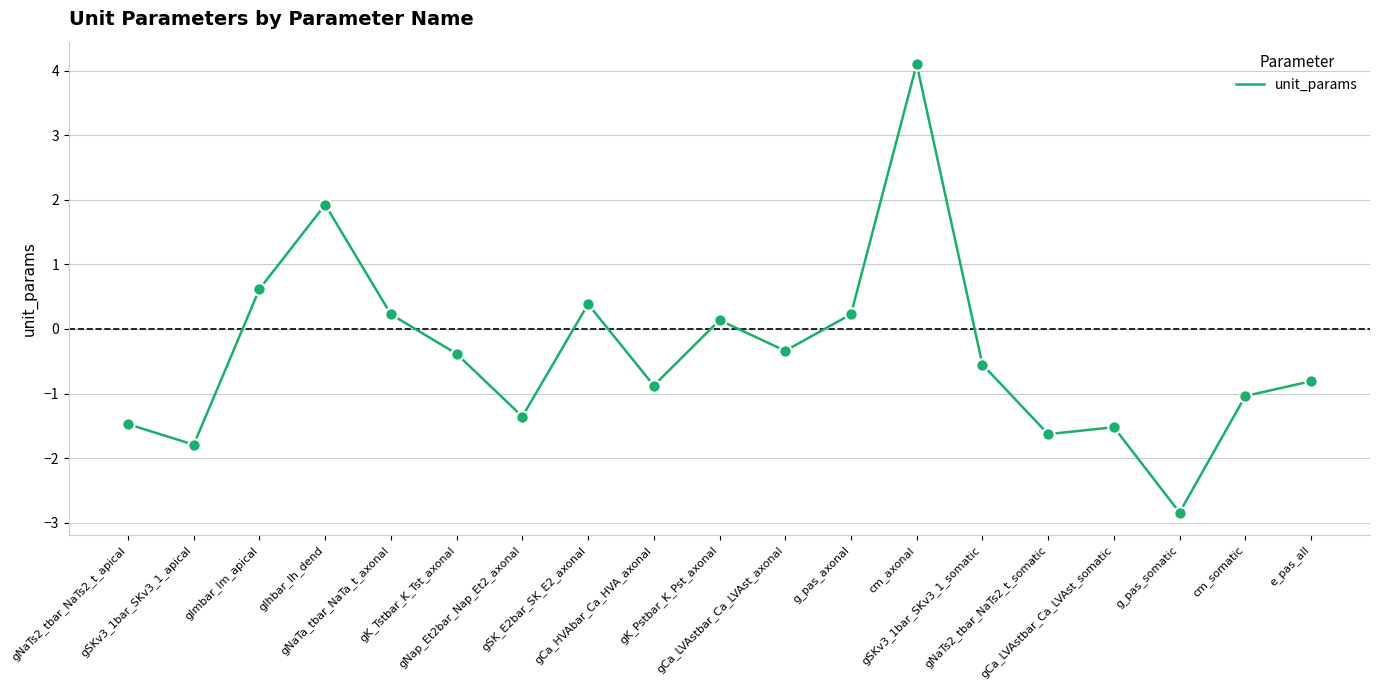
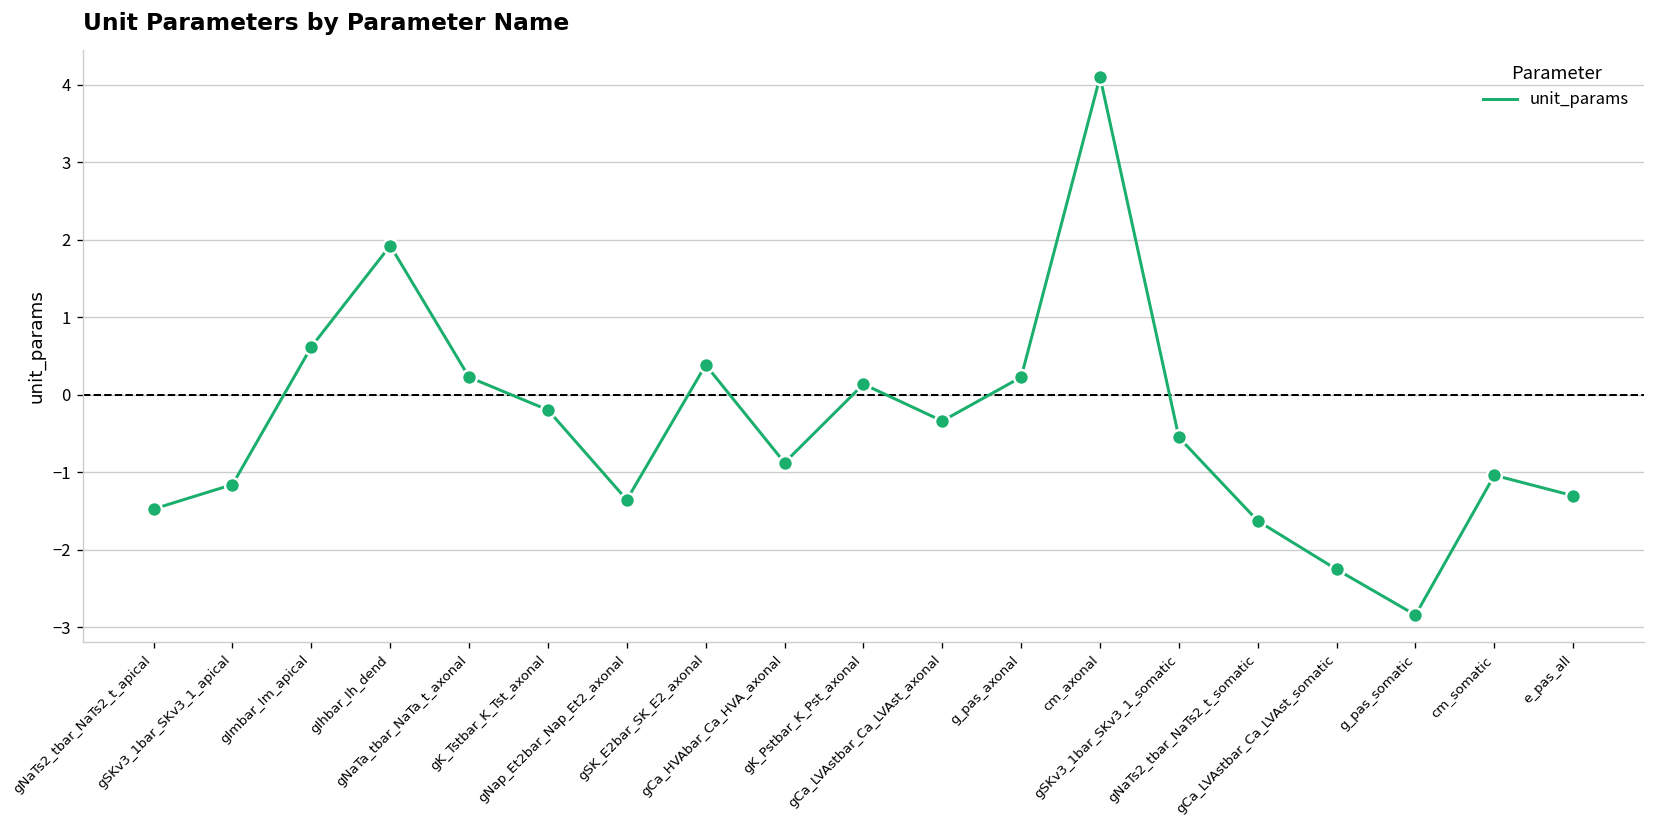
gSKv3_1bar_SKv3_1_apical: -1.8 -> -1.2
gK_Tstbar_K_Tst_axonal: -0.4 -> -0.2
gCa_LVAstbar_Ca_LVAst_somatic: -1.5 -> -2.3
e_pas_all: -0.8 -> -1.3
